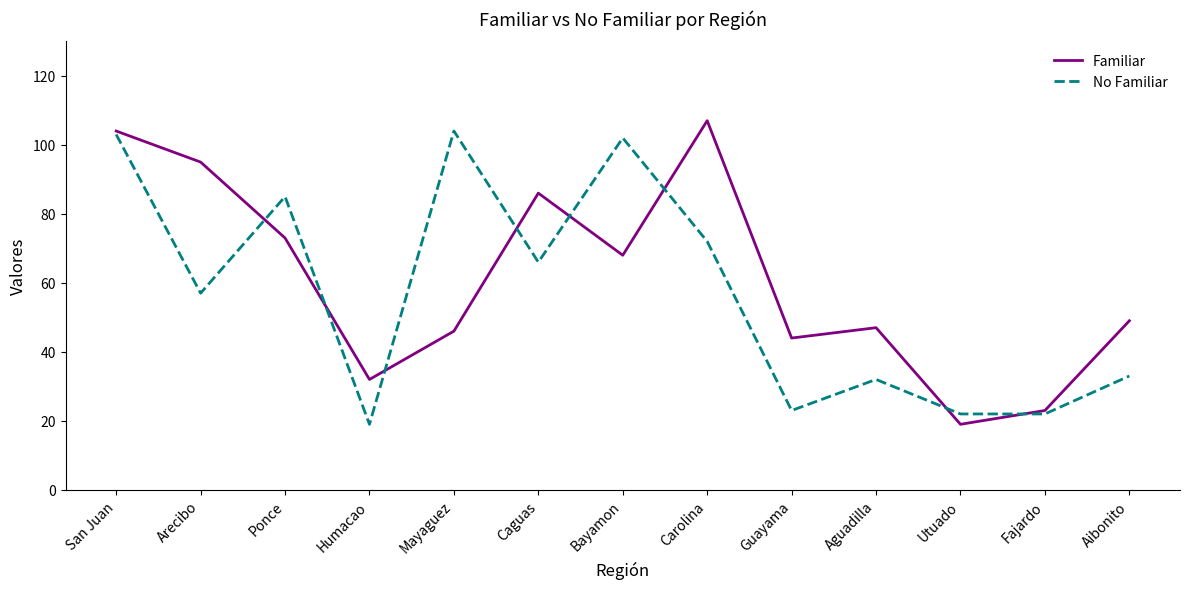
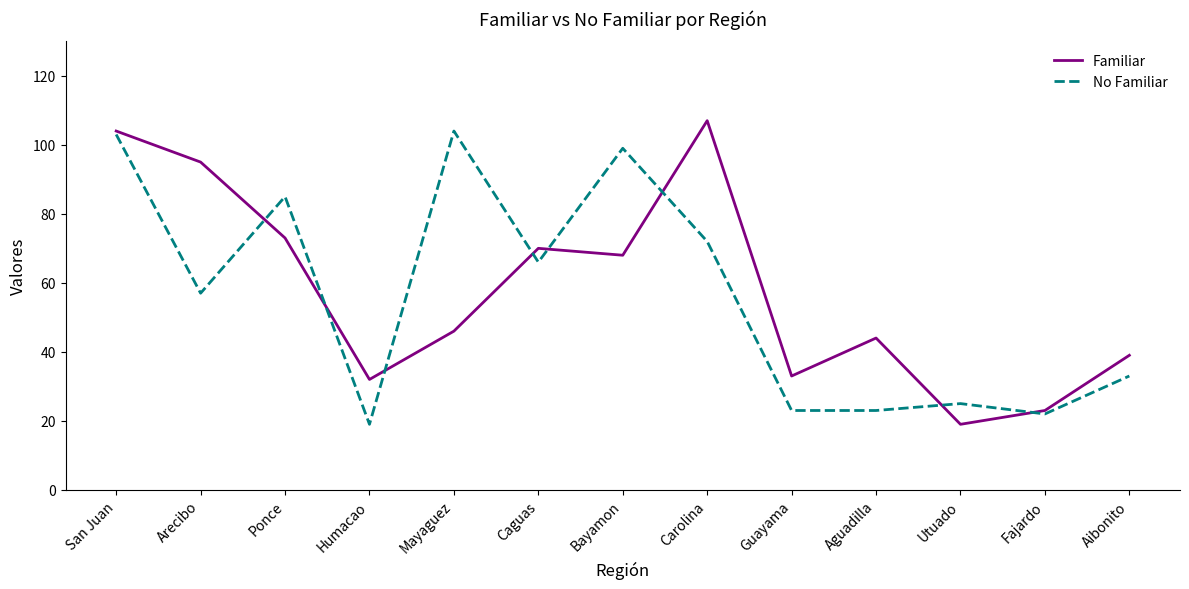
Familiar, Caguas: 86 -> 70
No Familiar, Bayamon: 102 -> 99
Familiar, Guayama: 44 -> 33
Familiar, Aguadilla: 47 -> 44
No Familiar, Aguadilla: 32 -> 23
No Familiar, Utuado: 22 -> 25
Familiar, Aibonito: 49 -> 39
